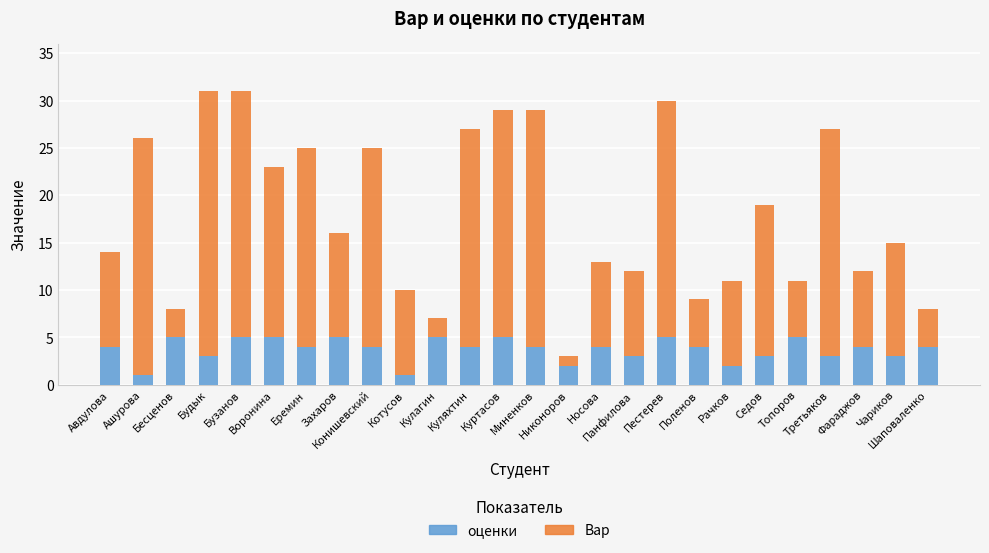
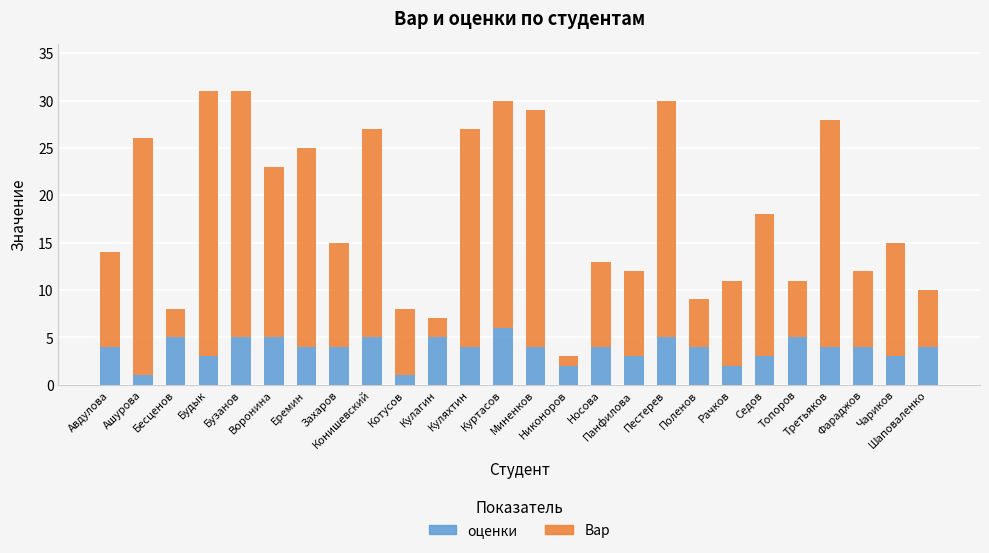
оценки, Захаров: 5 -> 4
оценки, Конишевский: 4 -> 5
Вар, Конишевский: 21 -> 22
Вар, Котусов: 9 -> 7
оценки, Куртасов: 5 -> 6
Вар, Седов: 16 -> 15
оценки, Третьяков: 3 -> 4
Вар, Шаповаленко: 4 -> 6
